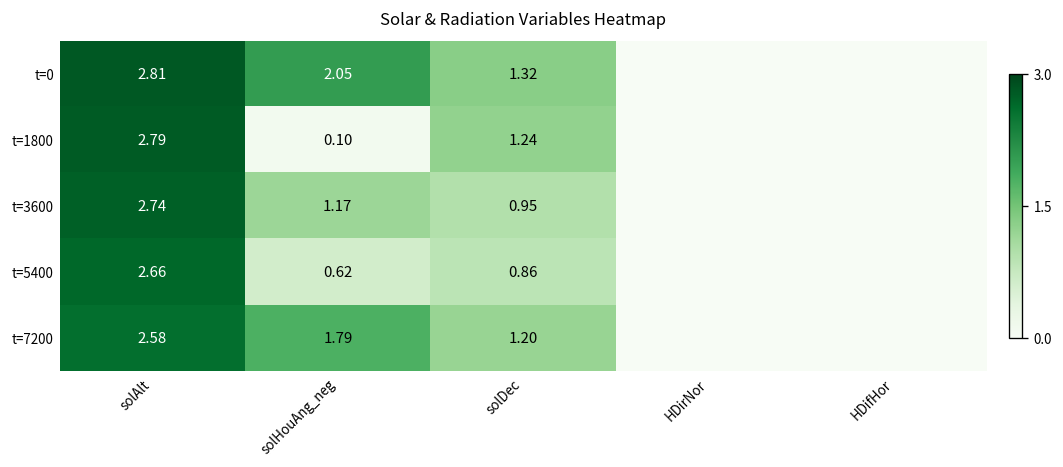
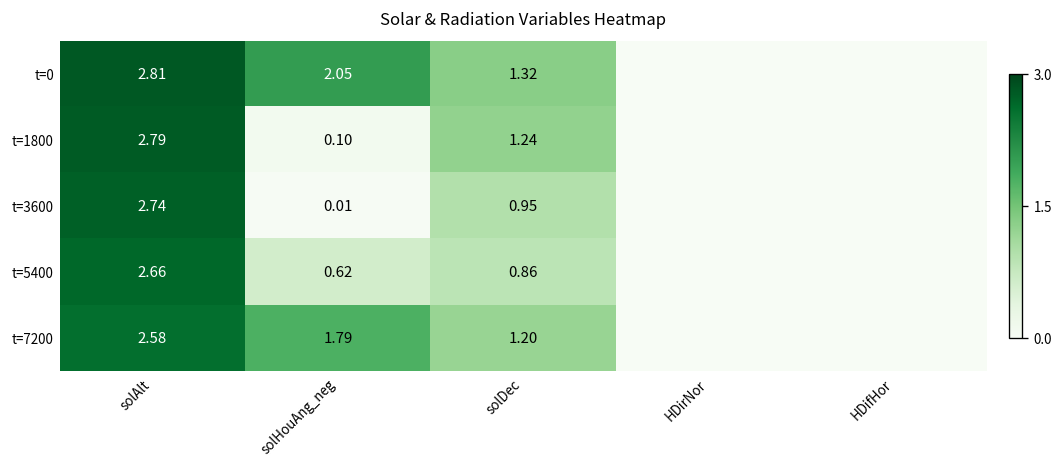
t=3600, solHouAng_neg: 1.17 -> 0.01
